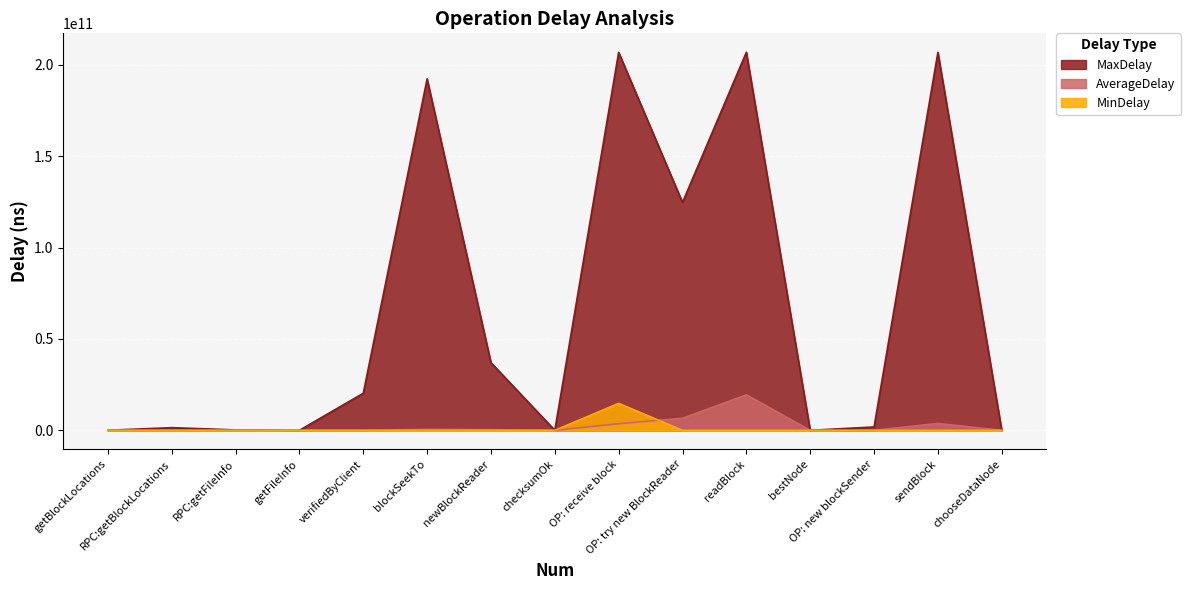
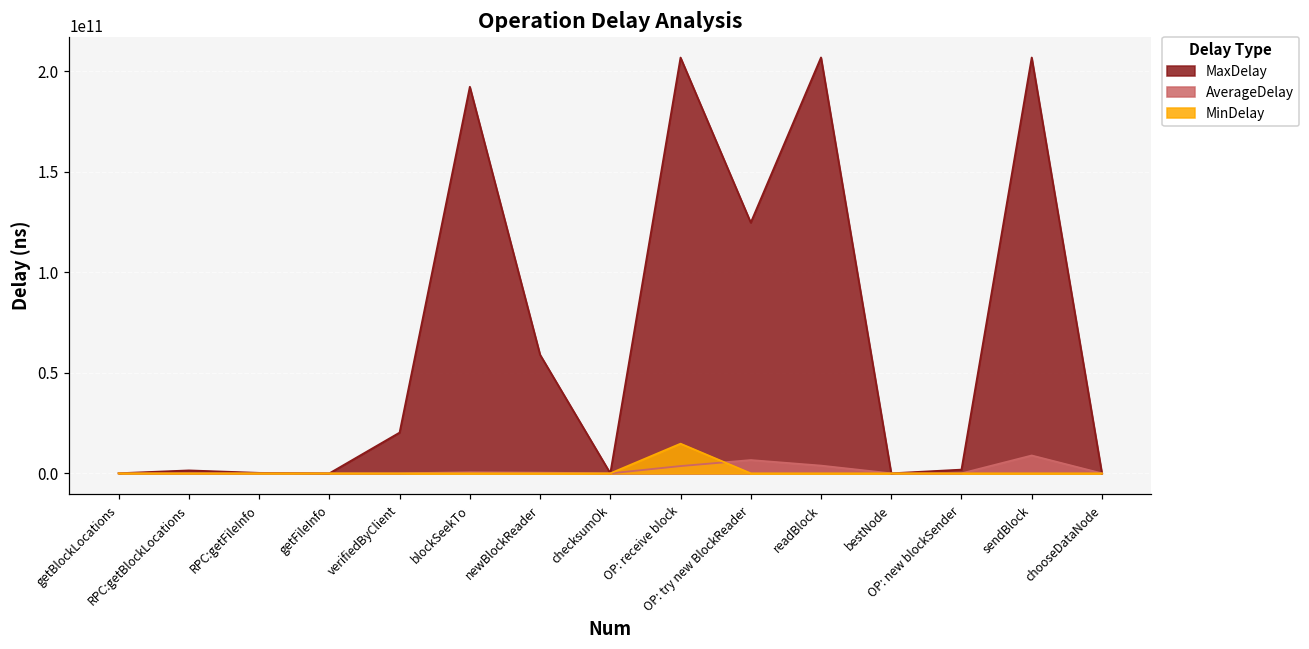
MaxDelay, newBlockReader: 37000000000 -> 59000000000
AverageDelay, readBlock: 19000000000 -> 4000000000
AverageDelay, sendBlock: 4000000000 -> 9000000000
